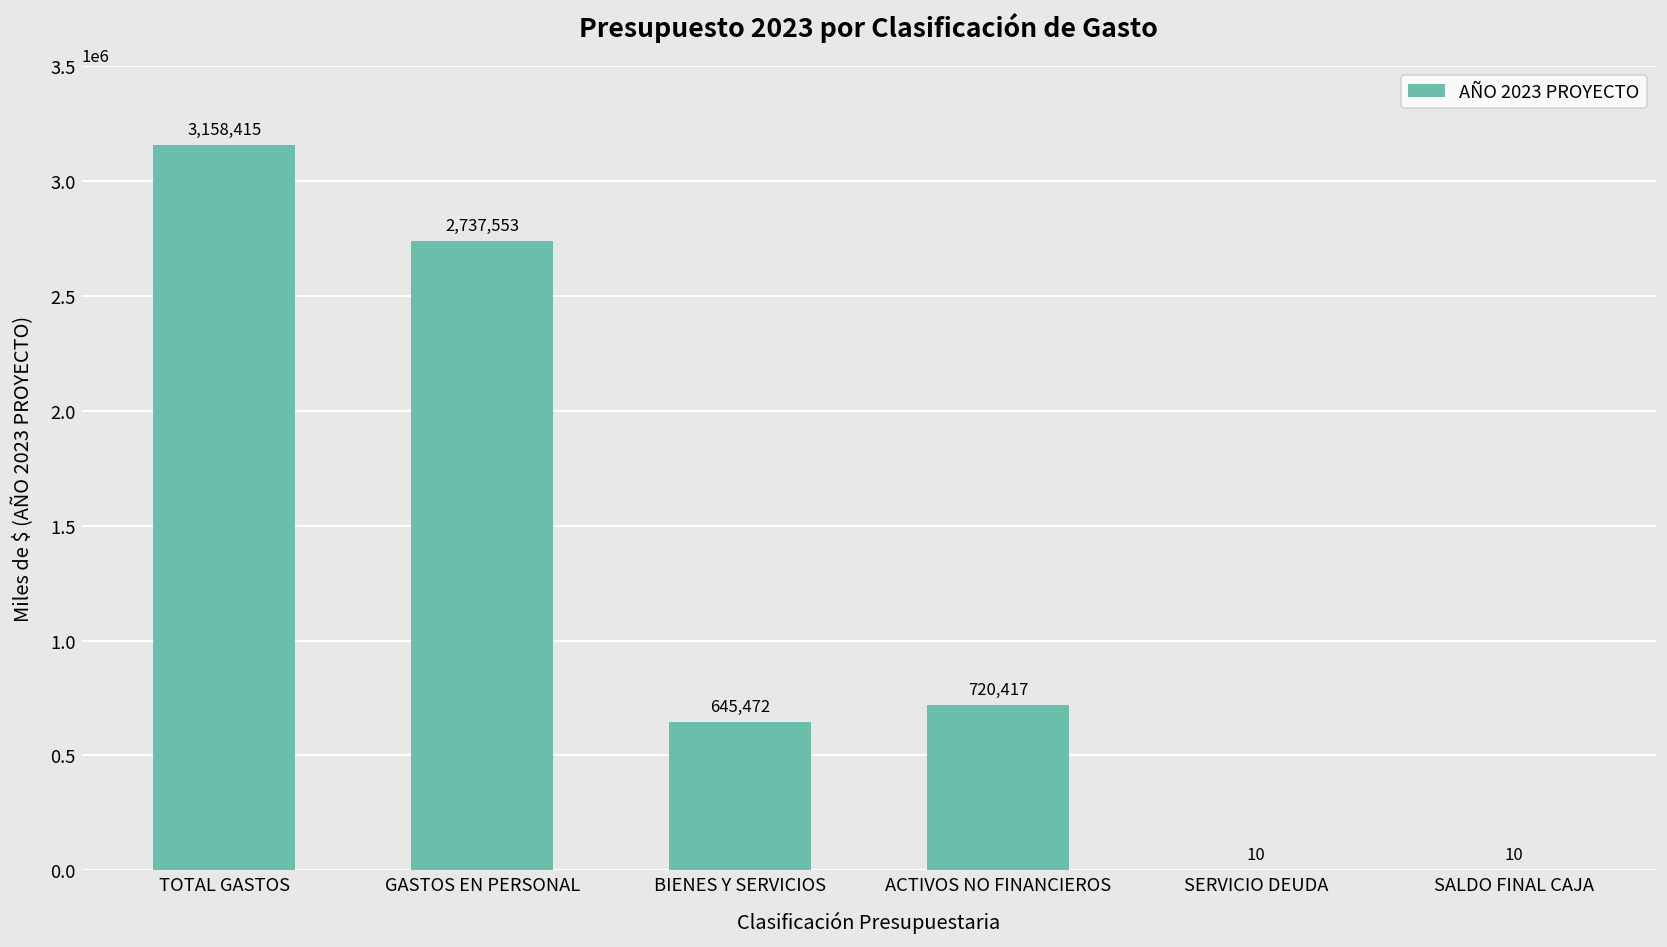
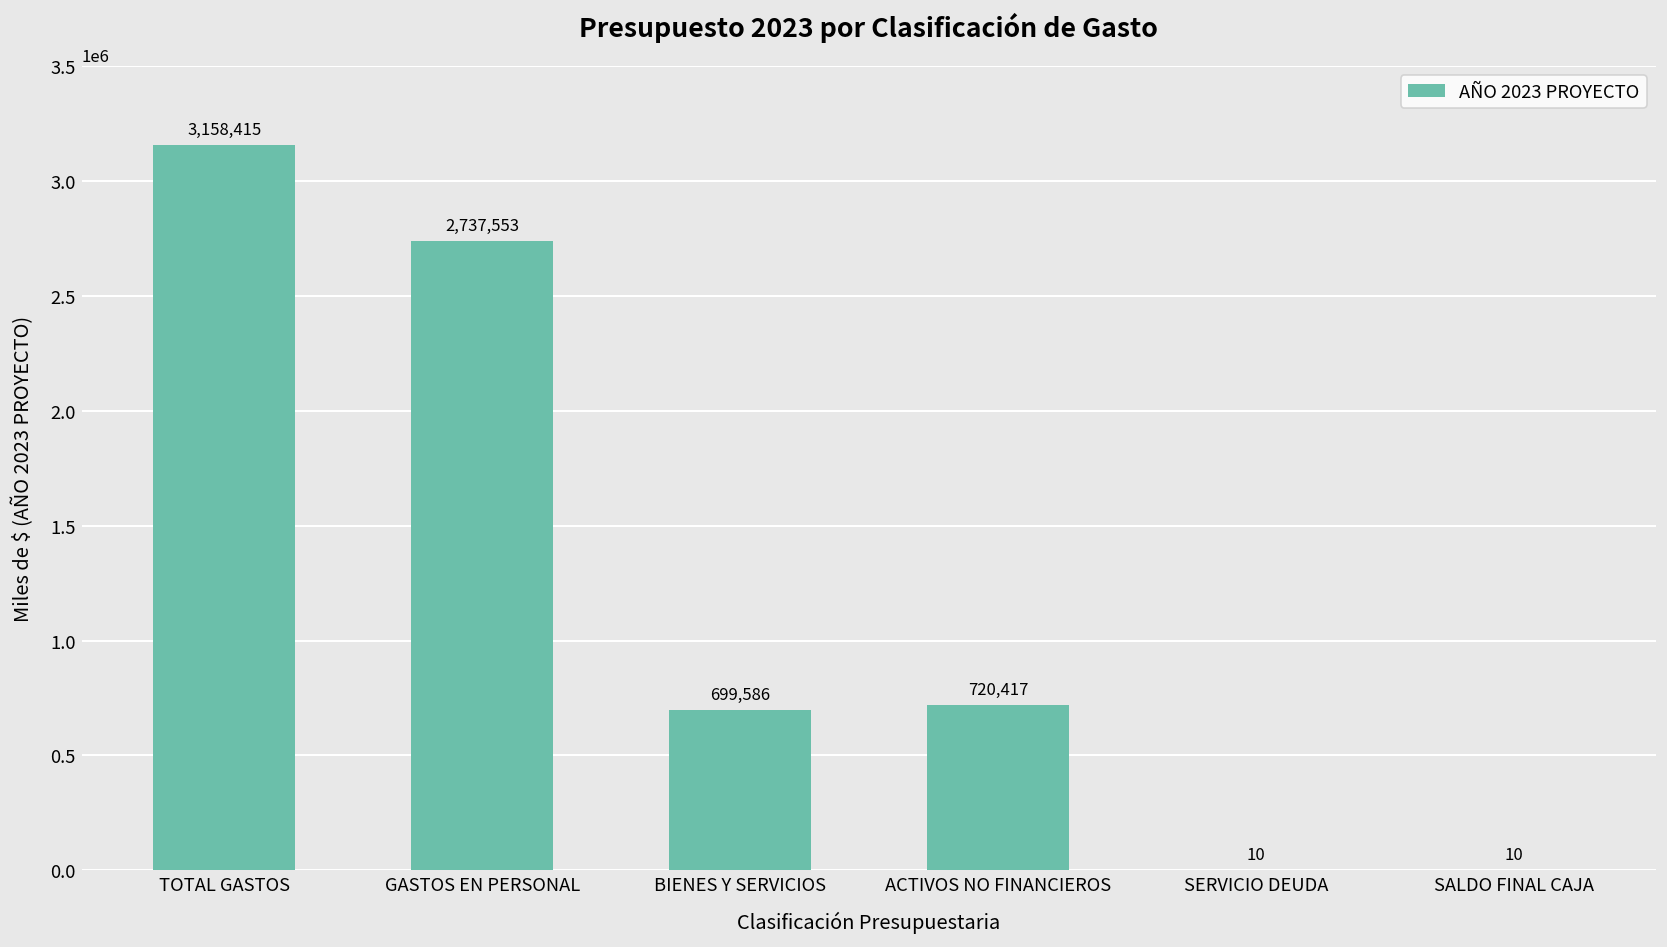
BIENES Y SERVICIOS: 645,472 -> 699,586
